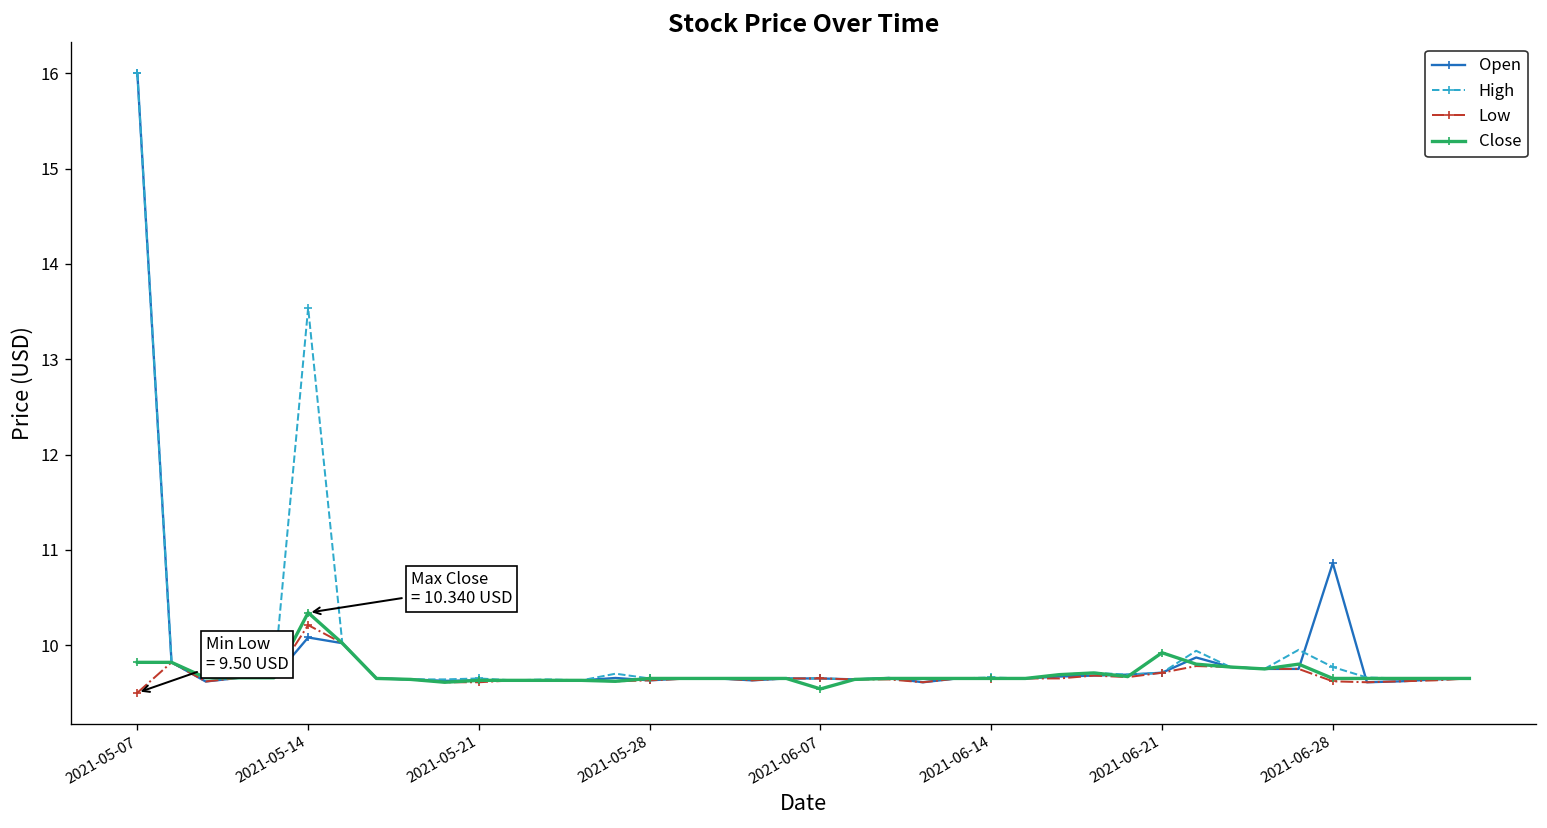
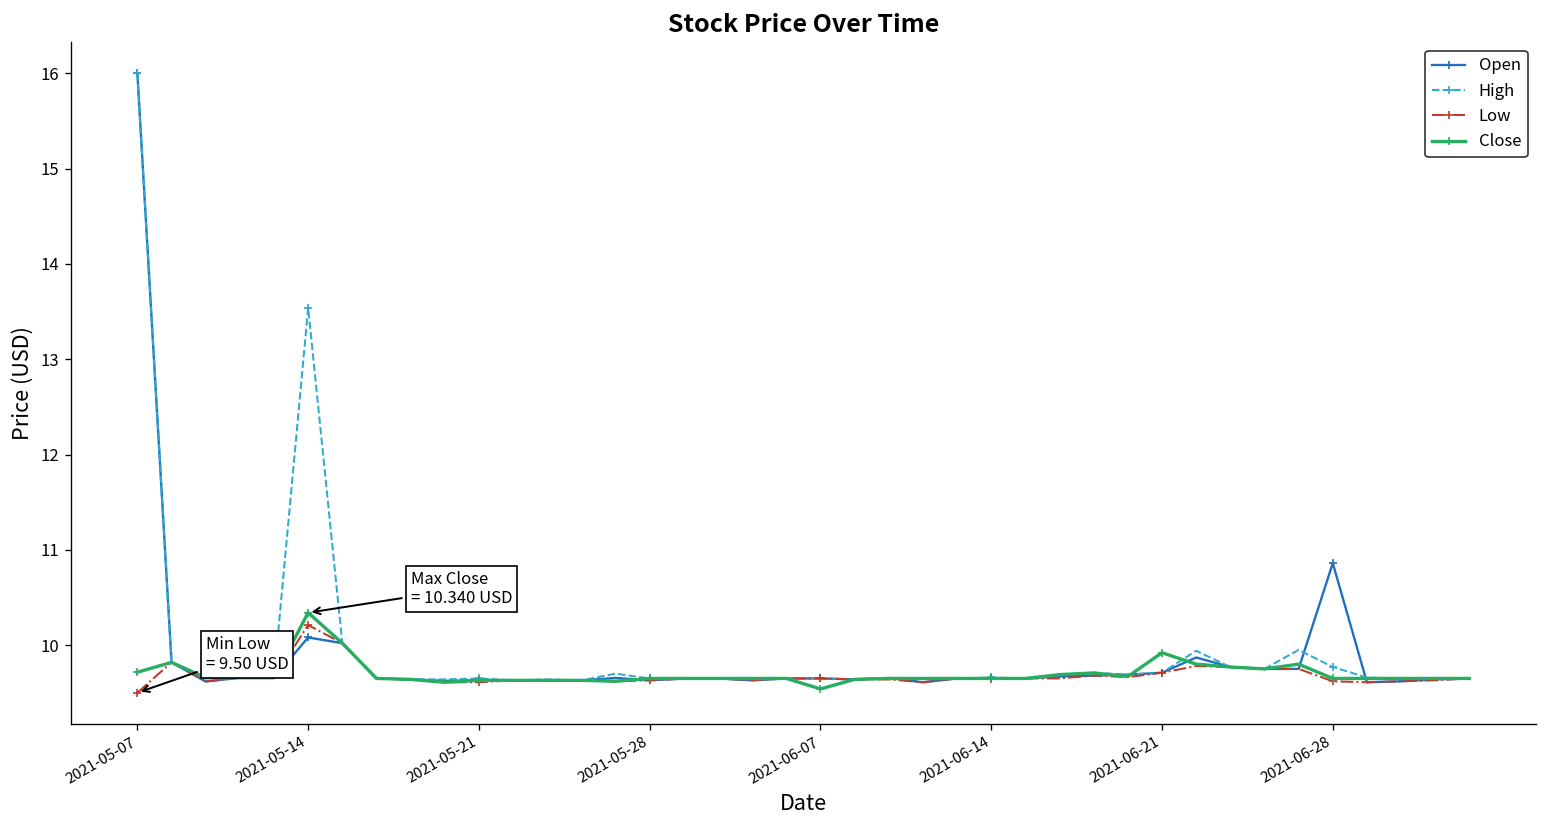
Close, 2021-05-07: 9.8 -> 9.7
